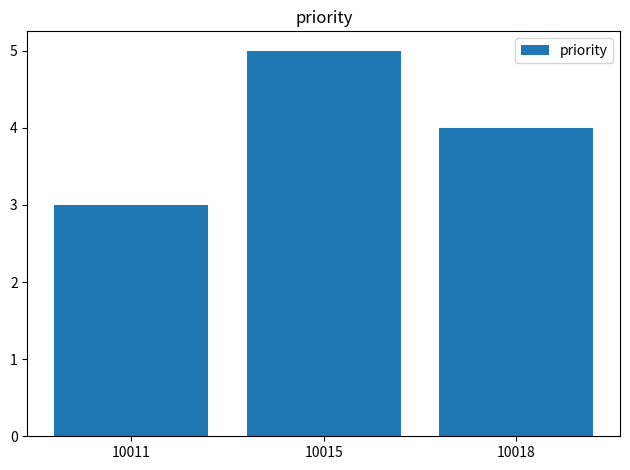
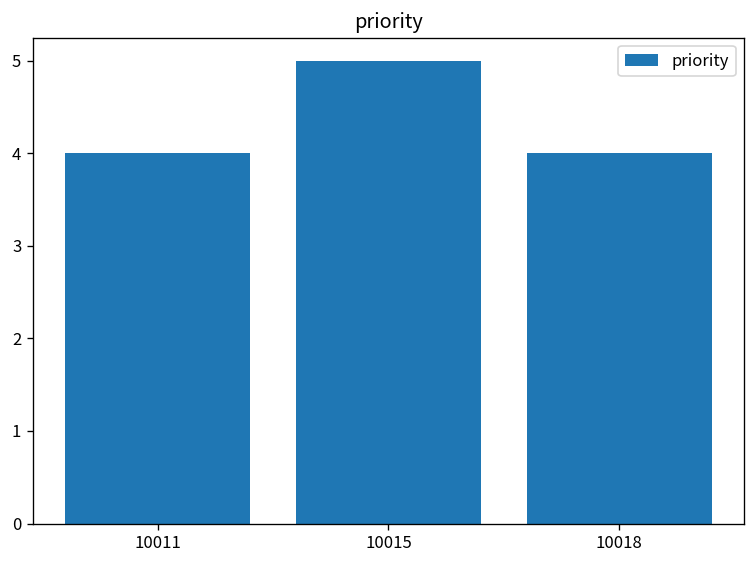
10011: 3 -> 4
